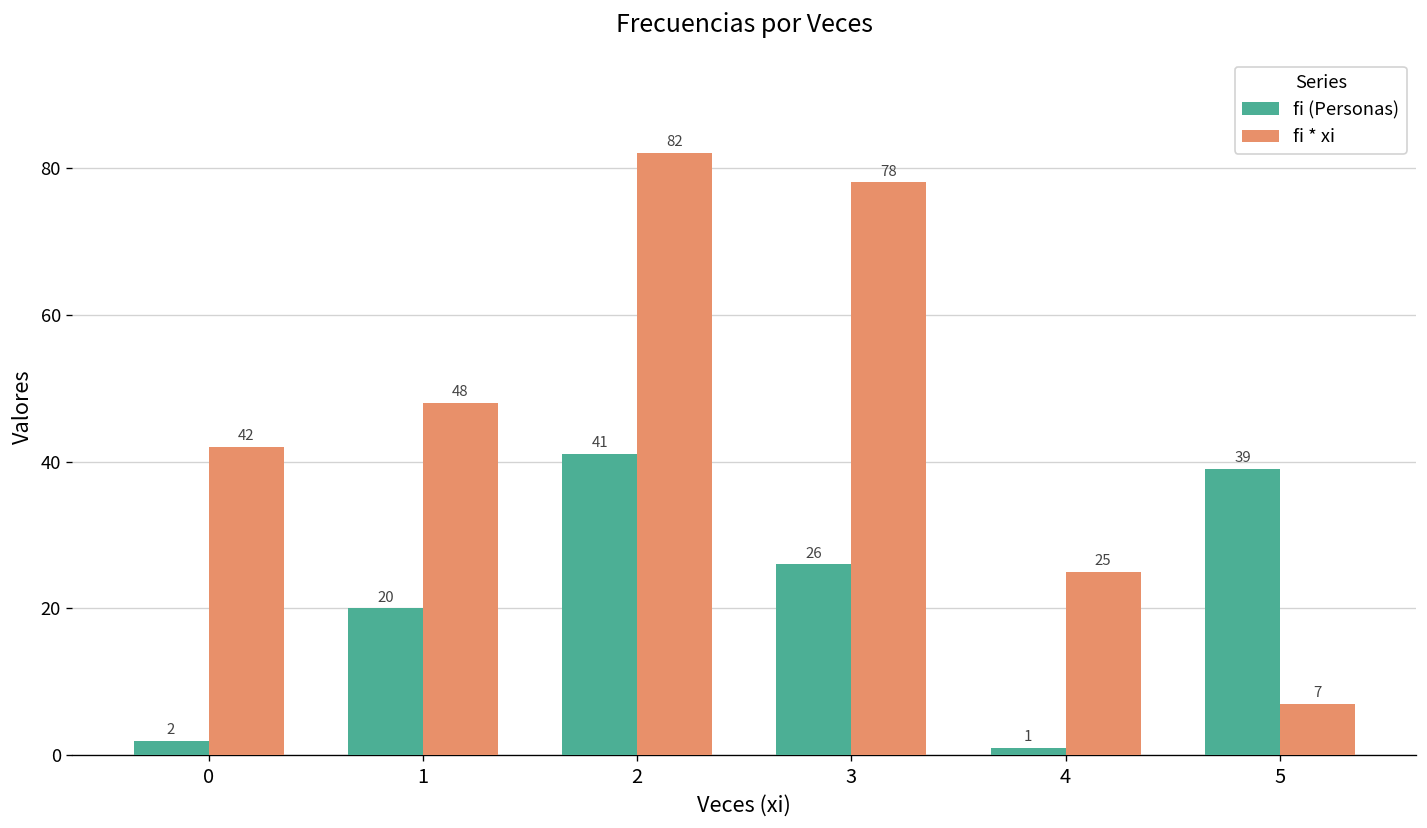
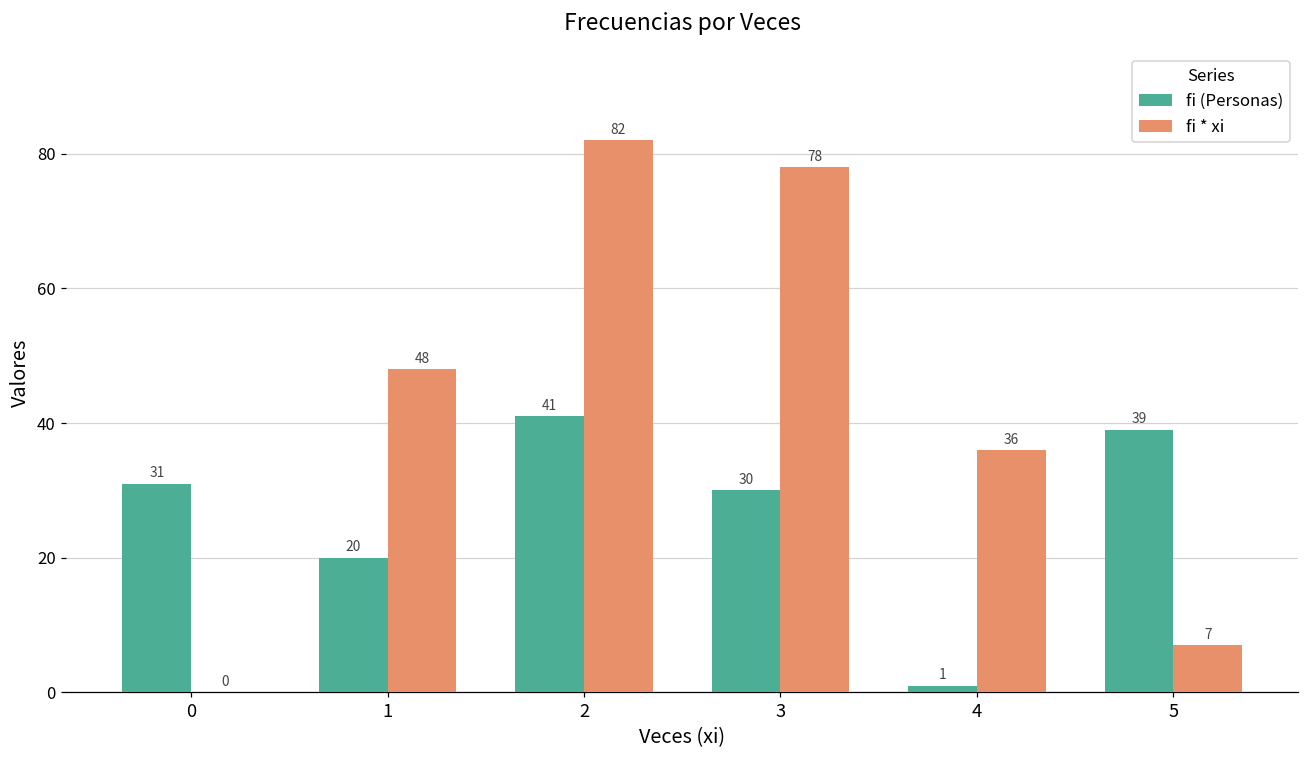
fi (Personas), 0: 2 -> 31
fi * xi, 0: 42 -> 0
fi (Personas), 3: 26 -> 30
fi * xi, 4: 25 -> 36
